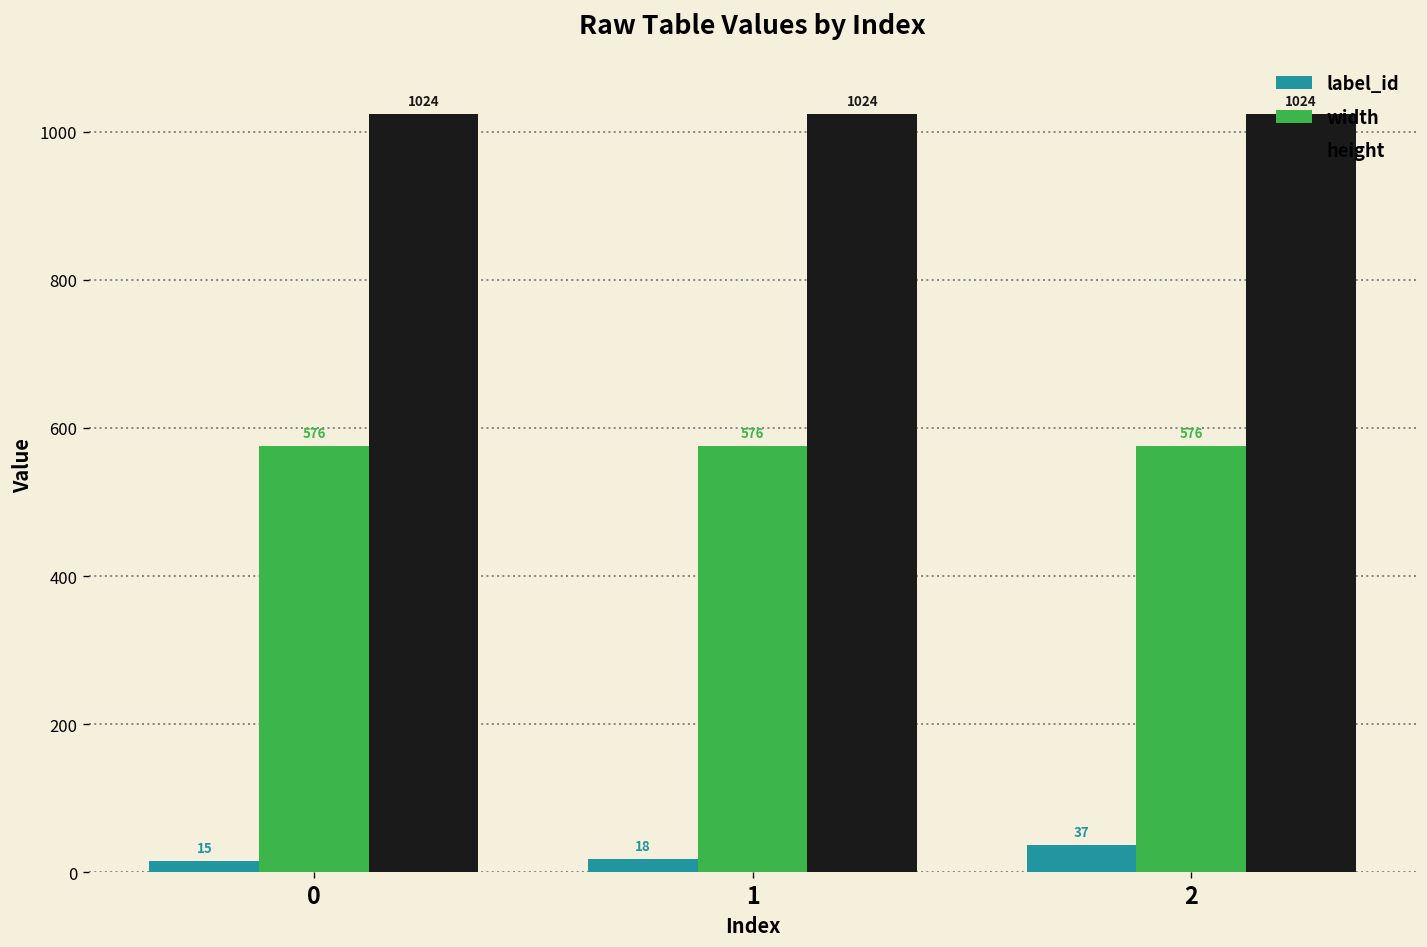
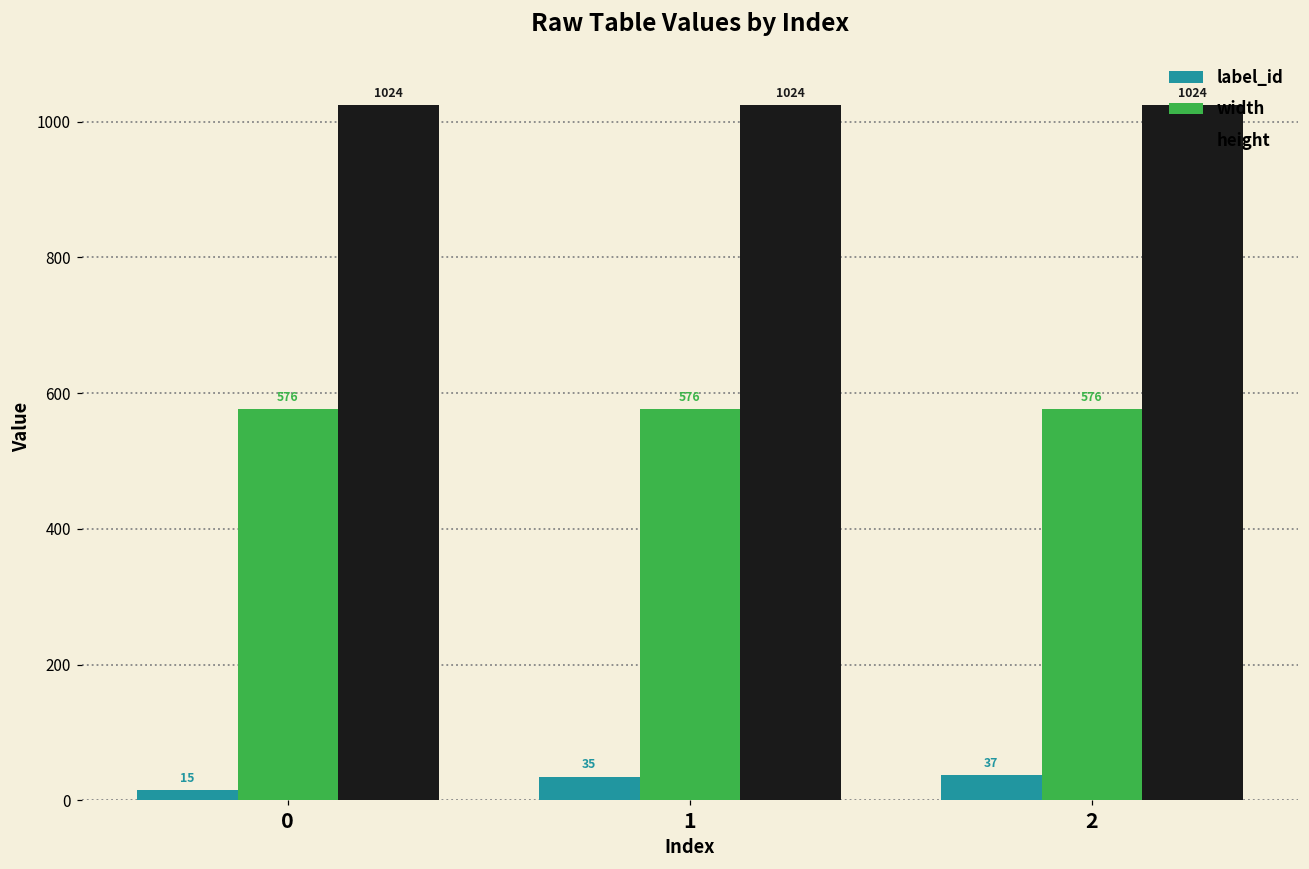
label_id, 1: 18 -> 35
